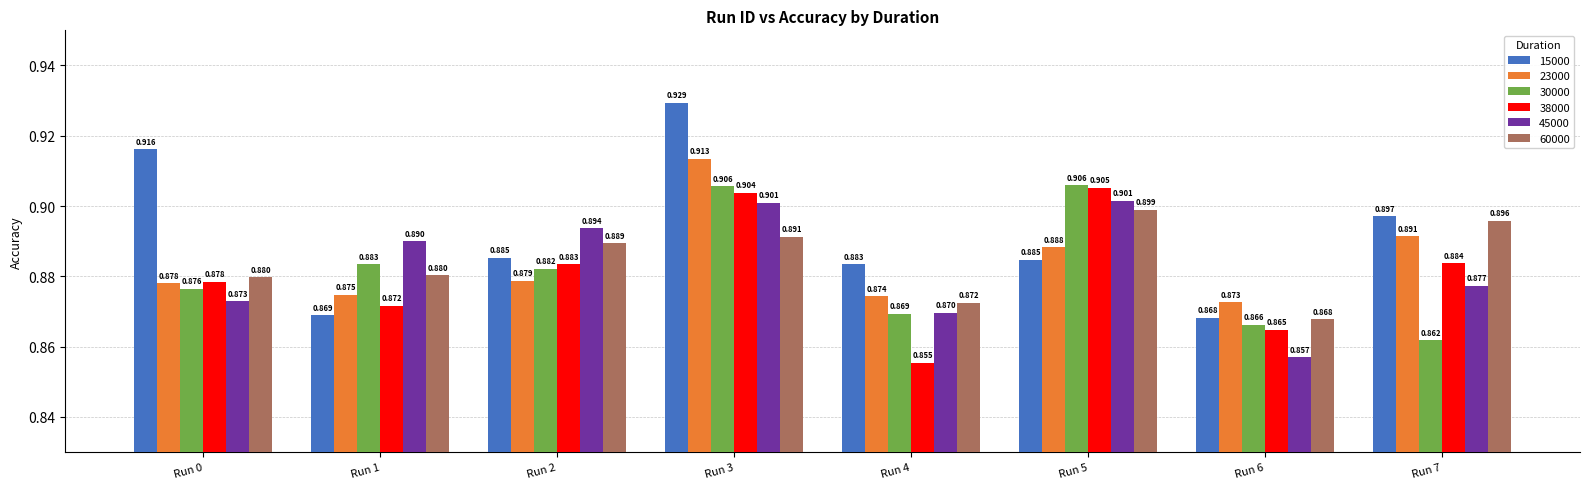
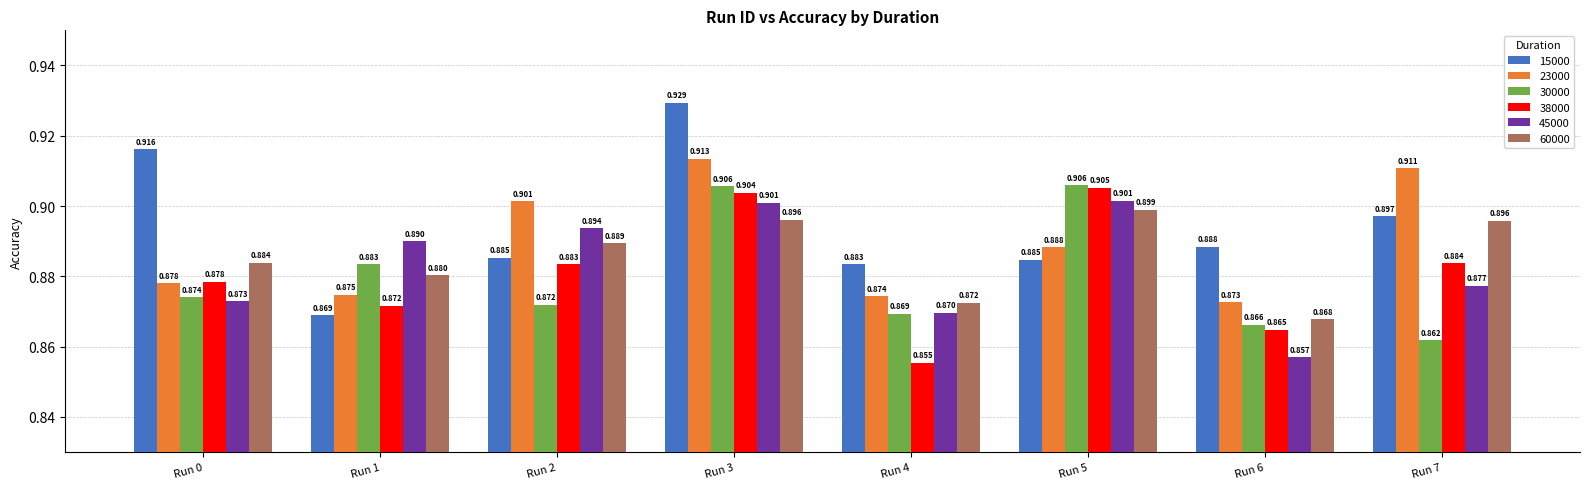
30000, Run 0: 0.876 -> 0.874
60000, Run 0: 0.880 -> 0.884
23000, Run 2: 0.879 -> 0.901
30000, Run 2: 0.882 -> 0.872
60000, Run 3: 0.891 -> 0.896
15000, Run 6: 0.868 -> 0.888
23000, Run 7: 0.891 -> 0.911
